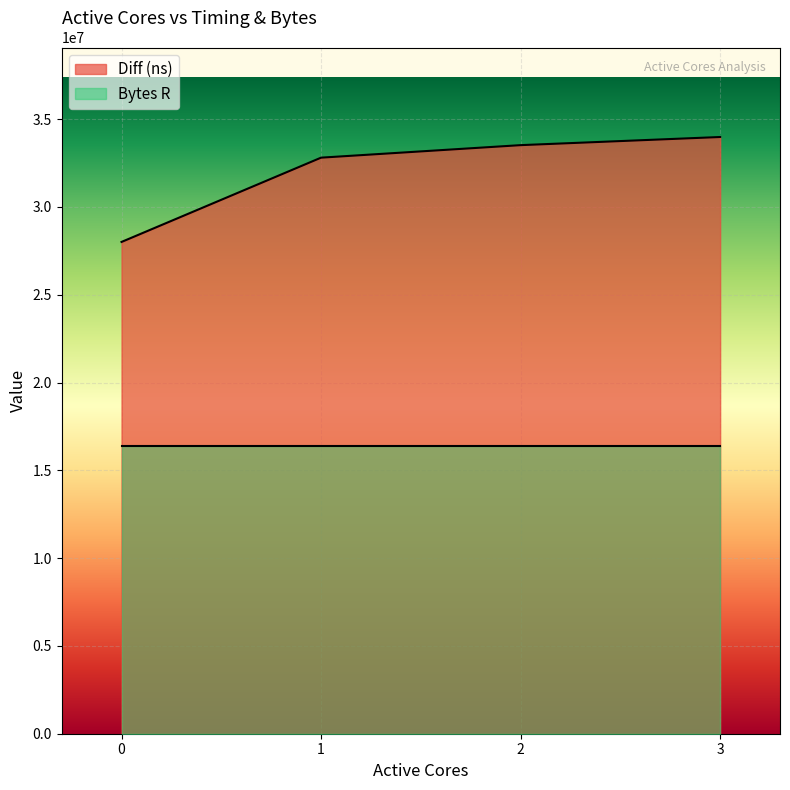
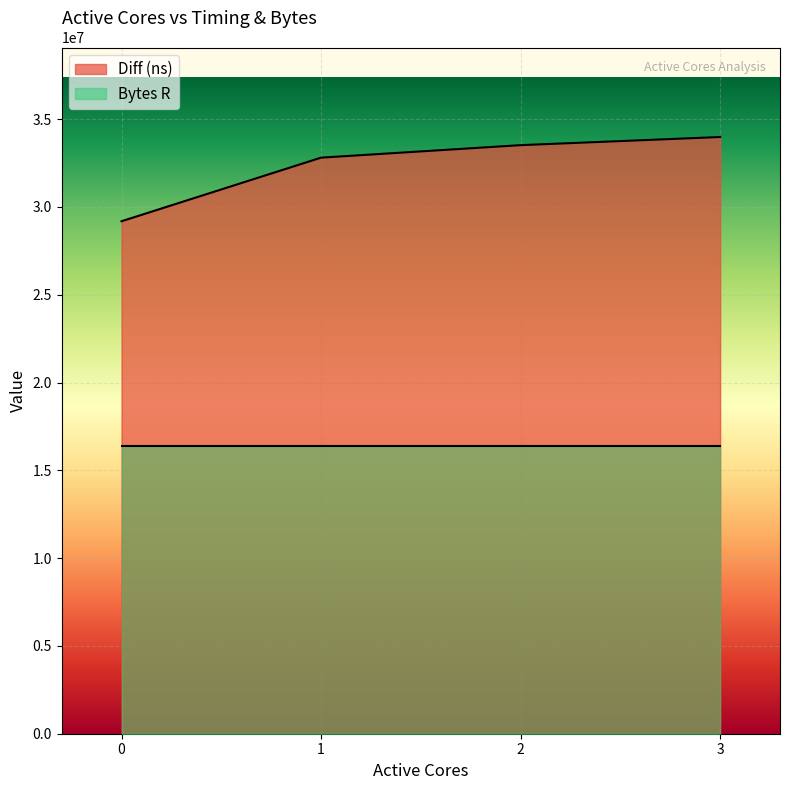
Diff (ns), 0: 28000000 -> 29200000
